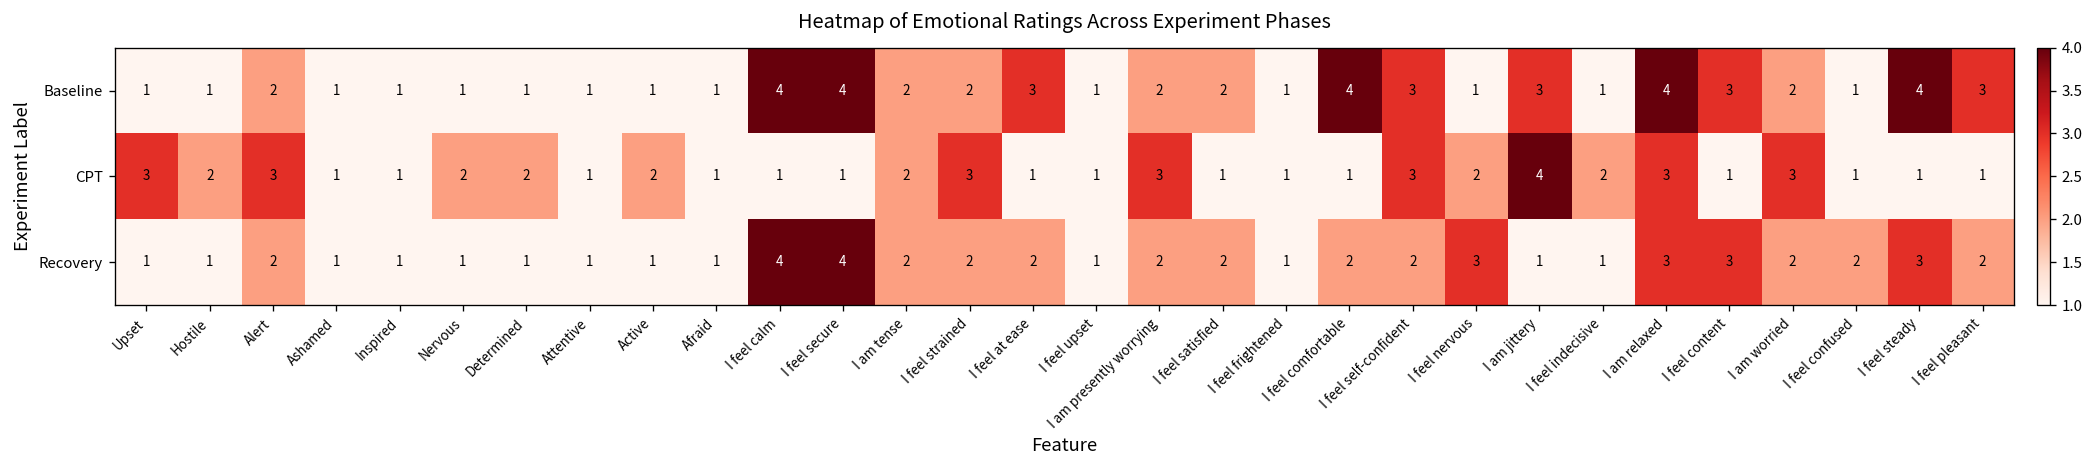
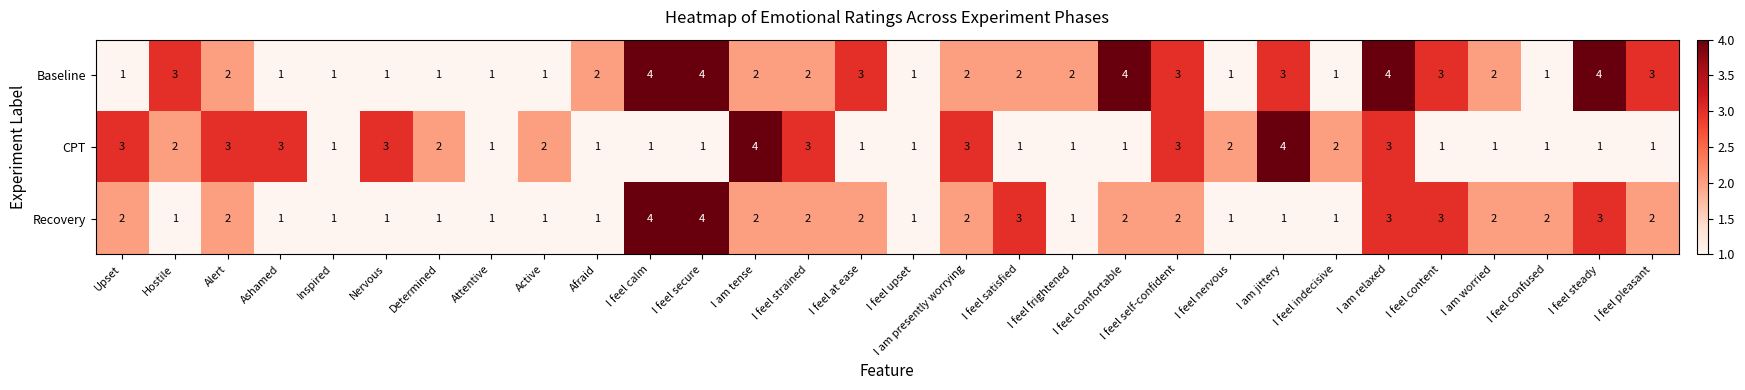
Baseline, Hostile: 1 -> 3
Baseline, Afraid: 1 -> 2
Baseline, I feel frightened: 1 -> 2
CPT, Ashamed: 1 -> 3
CPT, Nervous: 2 -> 3
CPT, I am tense: 2 -> 4
CPT, I am worried: 3 -> 1
Recovery, Upset: 1 -> 2
Recovery, I feel satisfied: 2 -> 3
Recovery, I feel nervous: 3 -> 1
